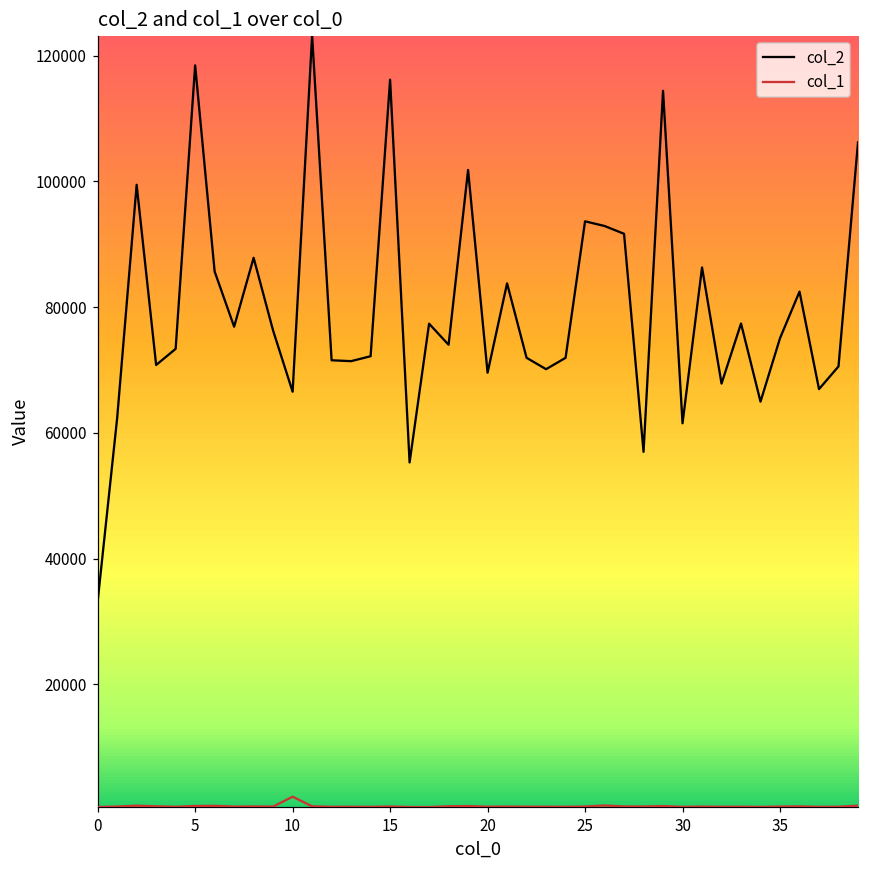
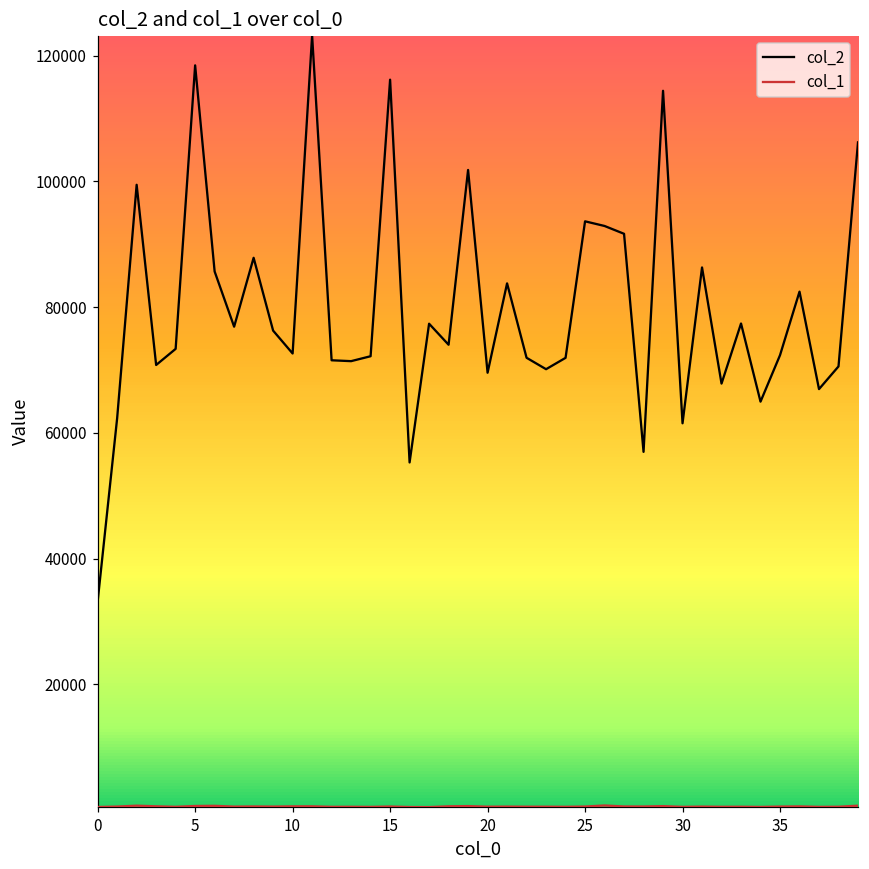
col_2, 10: 67000 -> 73000
col_1, 10: 2000 -> 1000
col_2, 35: 75000 -> 72000
